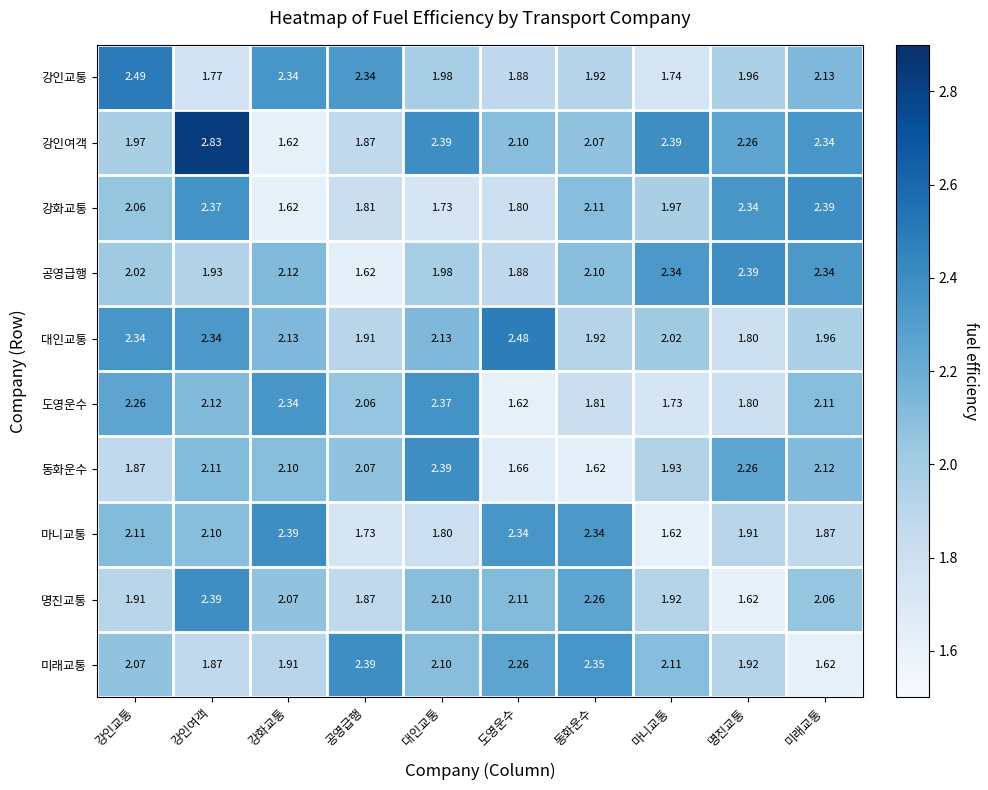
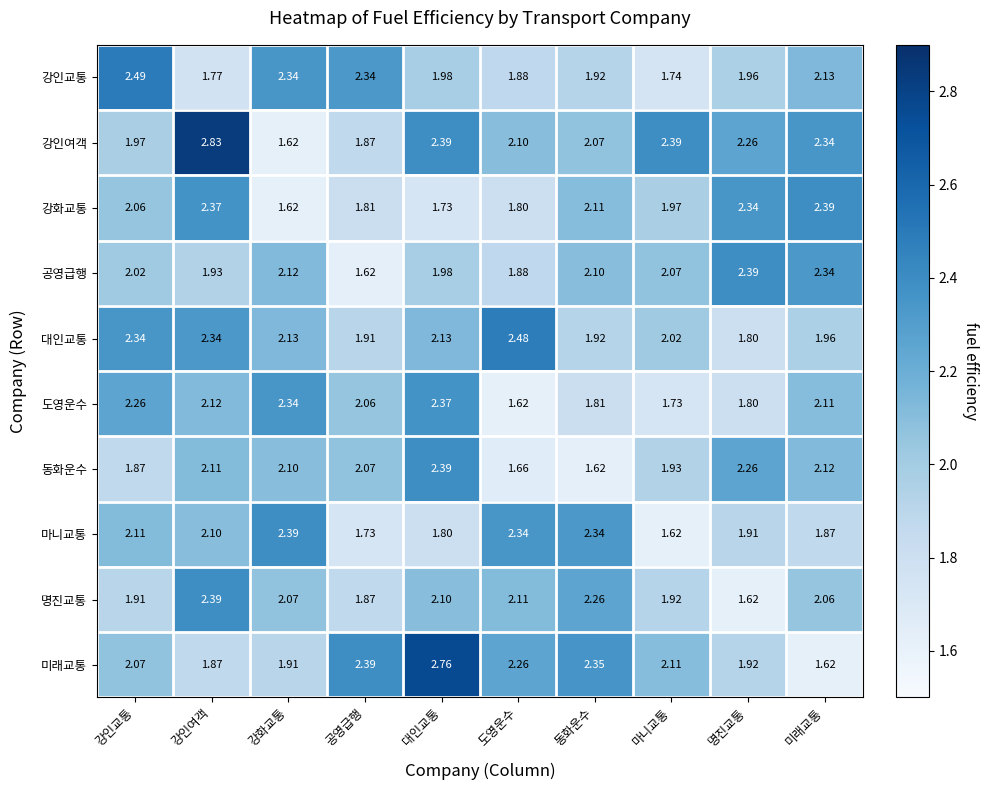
공영급행, 마니교통: 2.34 -> 2.07
미래교통, 대인교통: 2.10 -> 2.76
